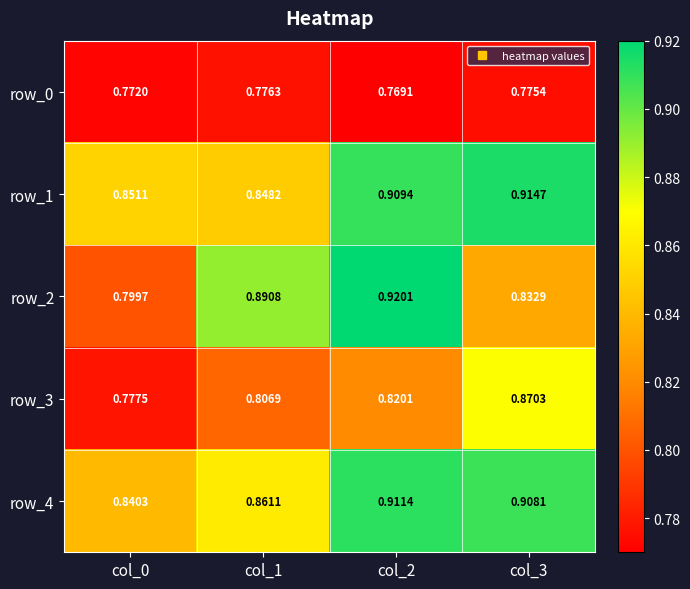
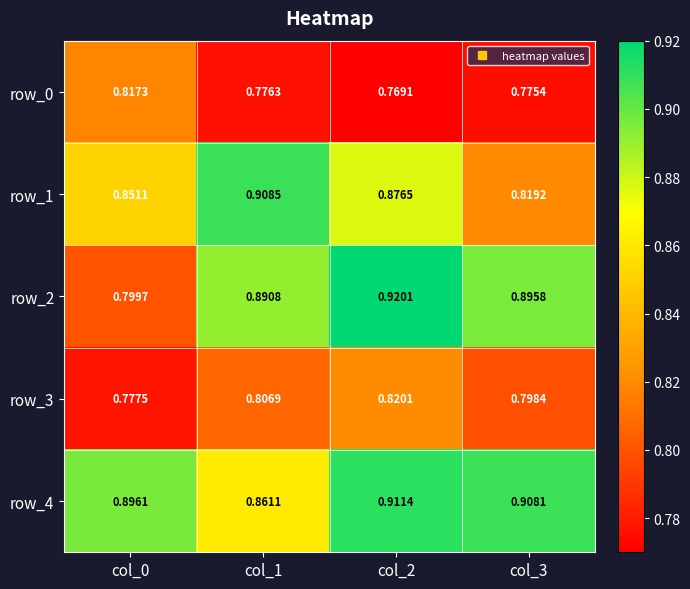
row_0, col_0: 0.7720 -> 0.8173
row_1, col_1: 0.8482 -> 0.9085
row_1, col_2: 0.9094 -> 0.8765
row_1, col_3: 0.9147 -> 0.8192
row_2, col_3: 0.8329 -> 0.8958
row_3, col_3: 0.8703 -> 0.7984
row_4, col_0: 0.8403 -> 0.8961
